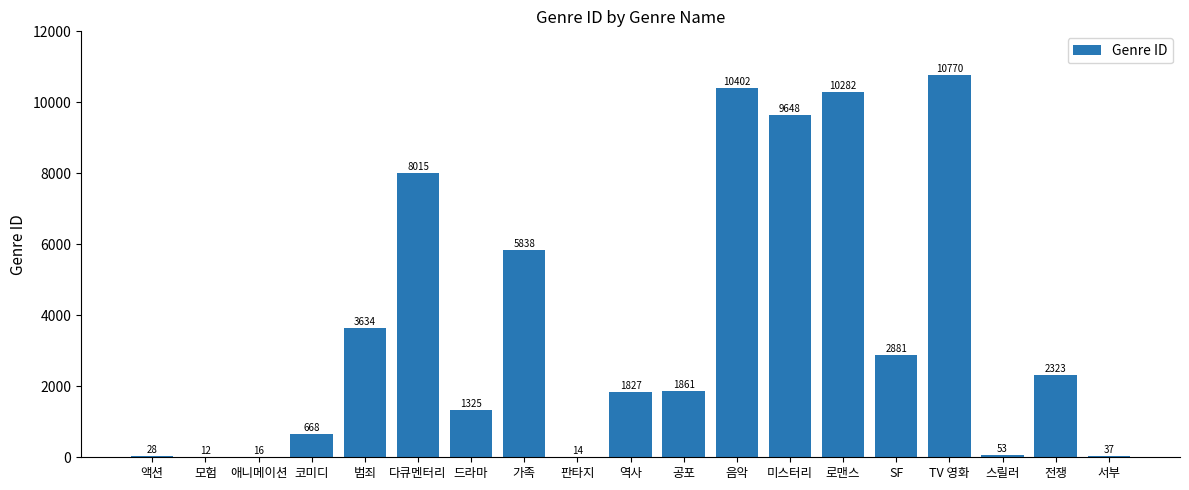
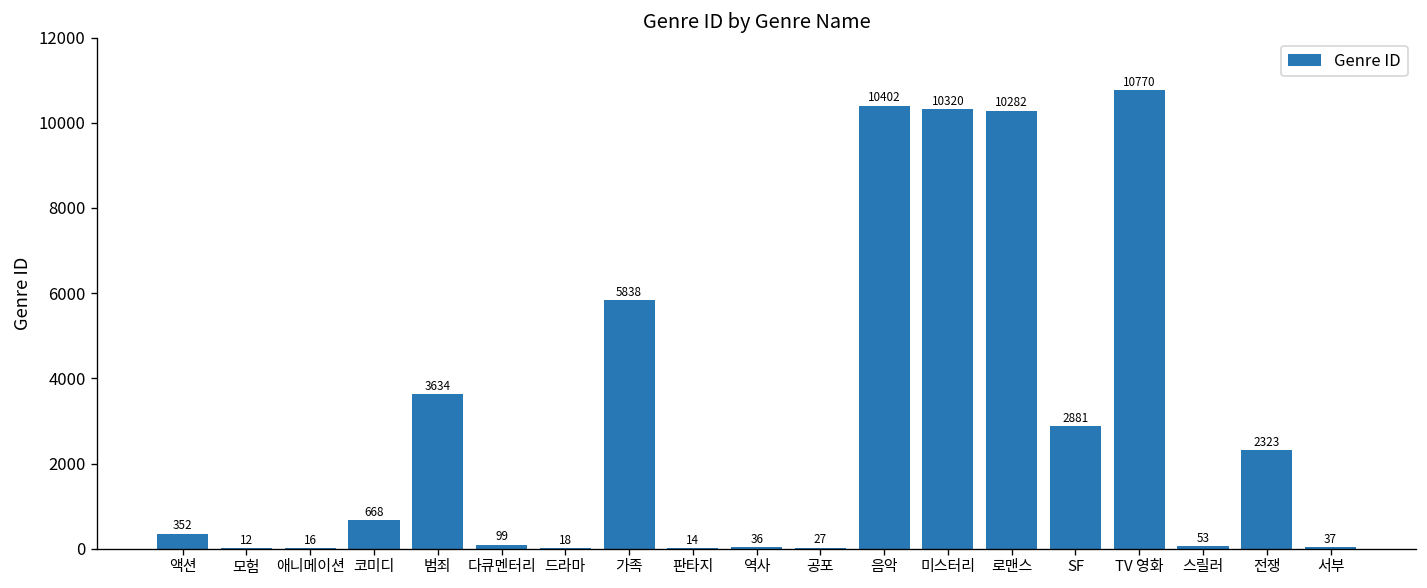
액션: 28 -> 352
다큐멘터리: 8015 -> 99
드라마: 1325 -> 18
역사: 1827 -> 36
공포: 1861 -> 27
미스터리: 9648 -> 10320
